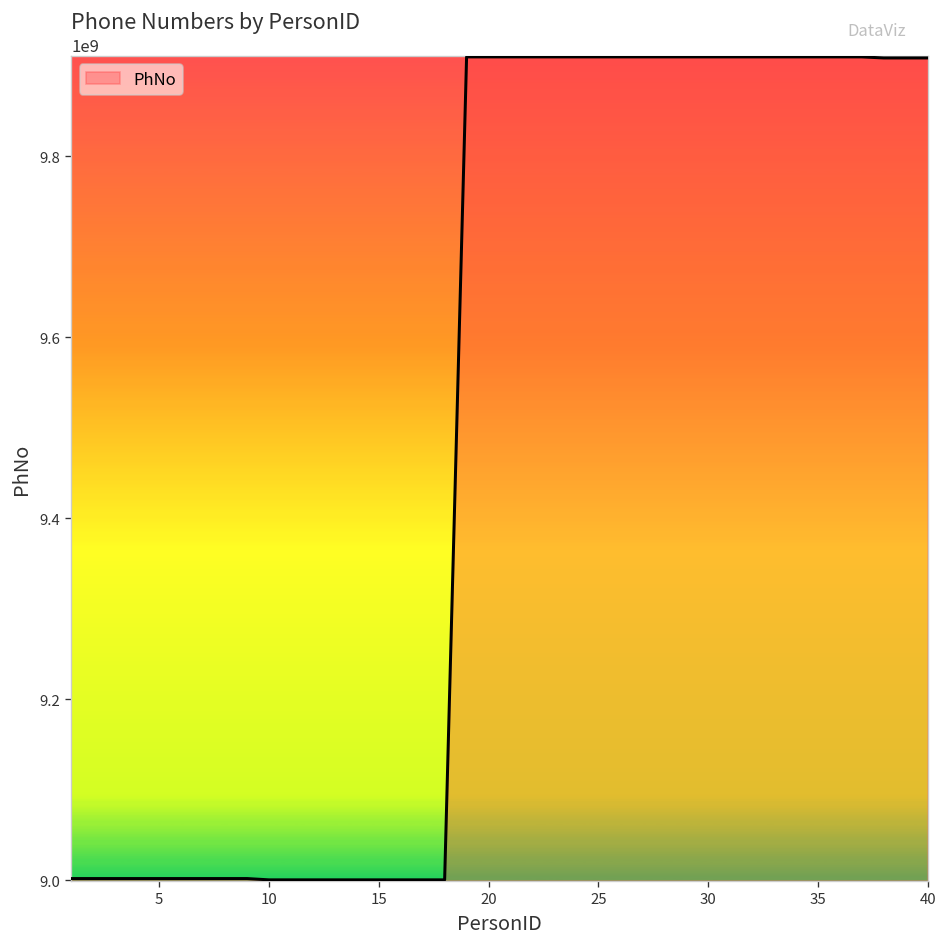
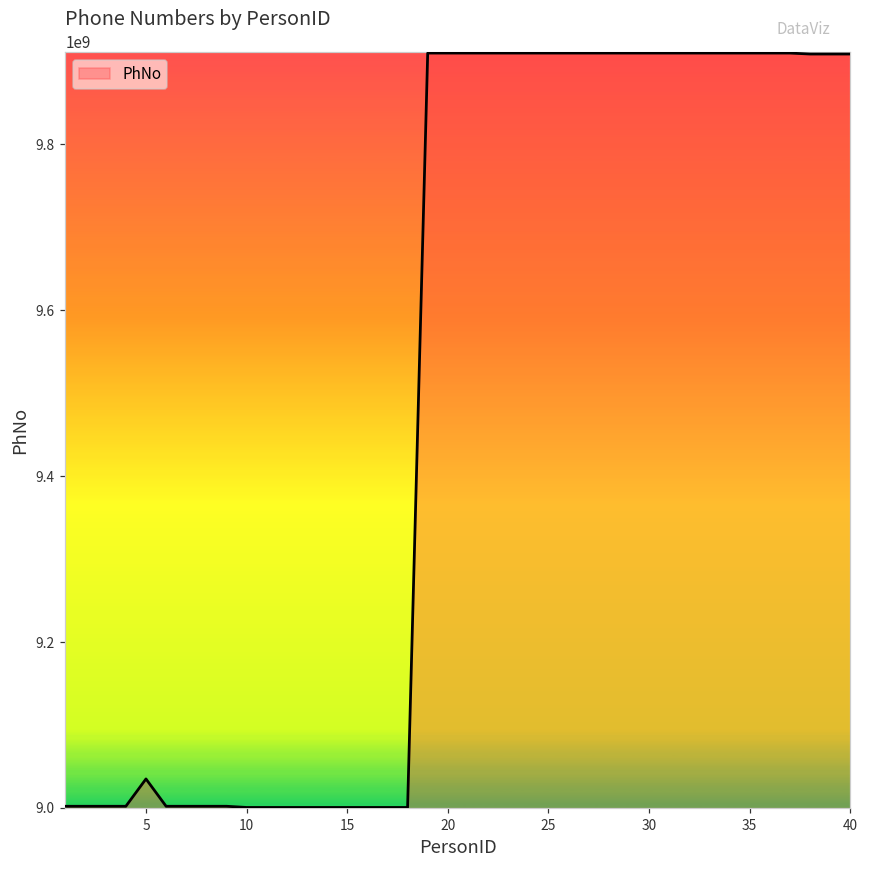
5: 9000000000 -> 9030000000
